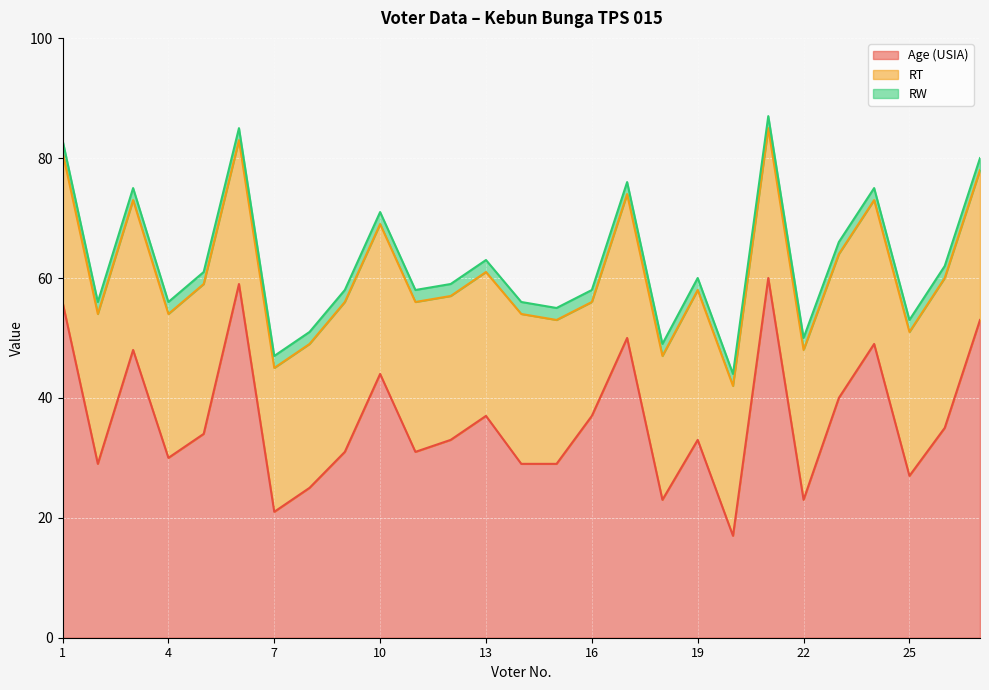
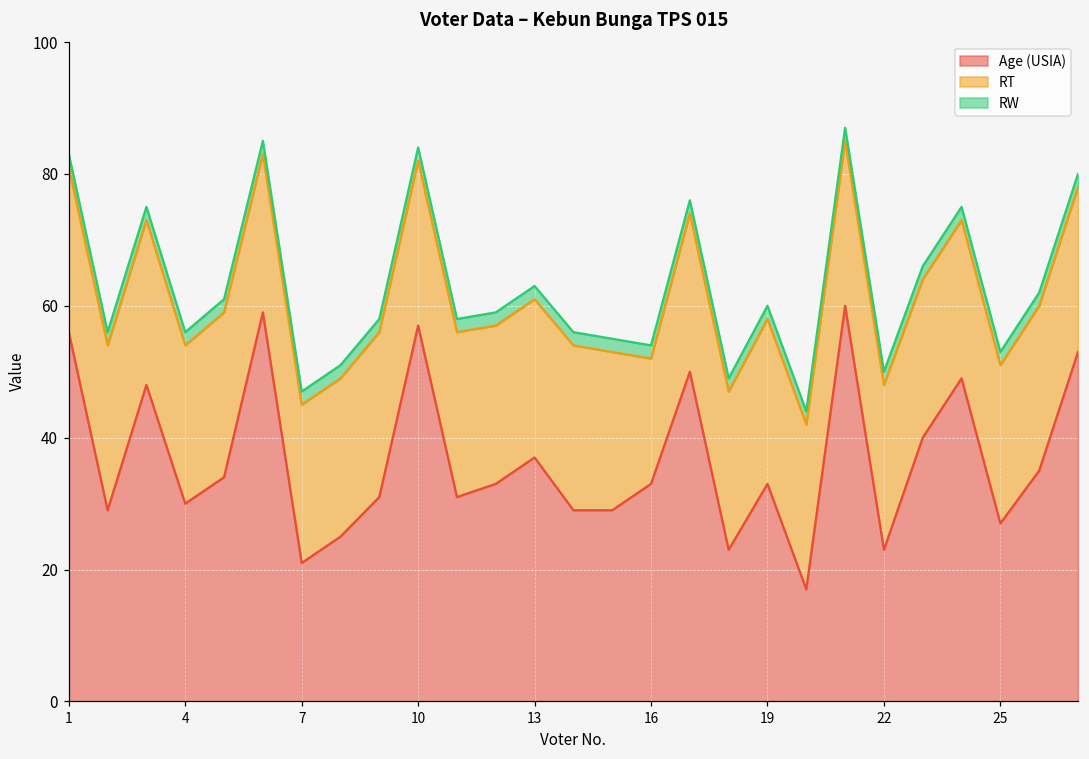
Age (USIA), 10: 44 -> 57
Age (USIA), 16: 37 -> 33
